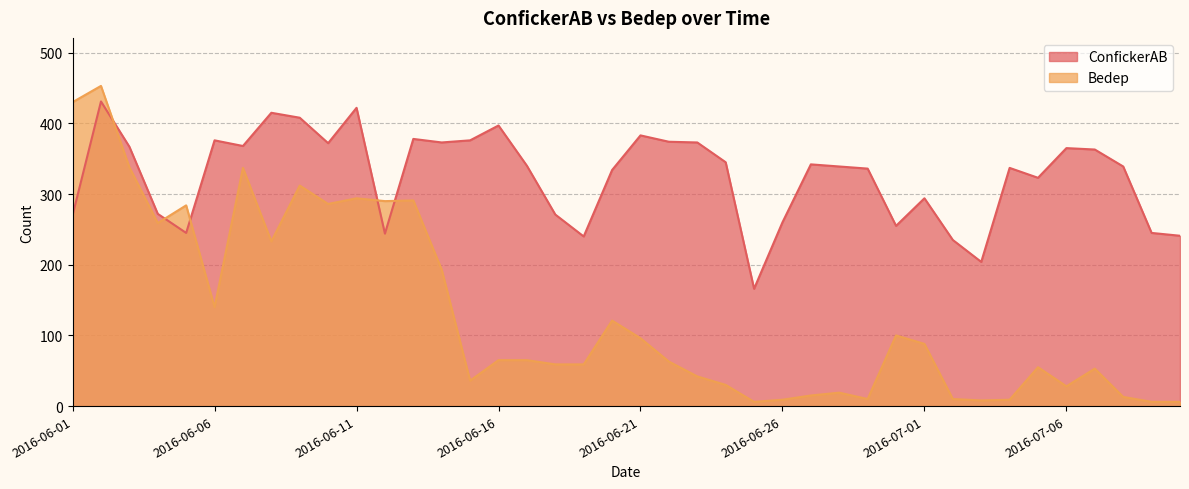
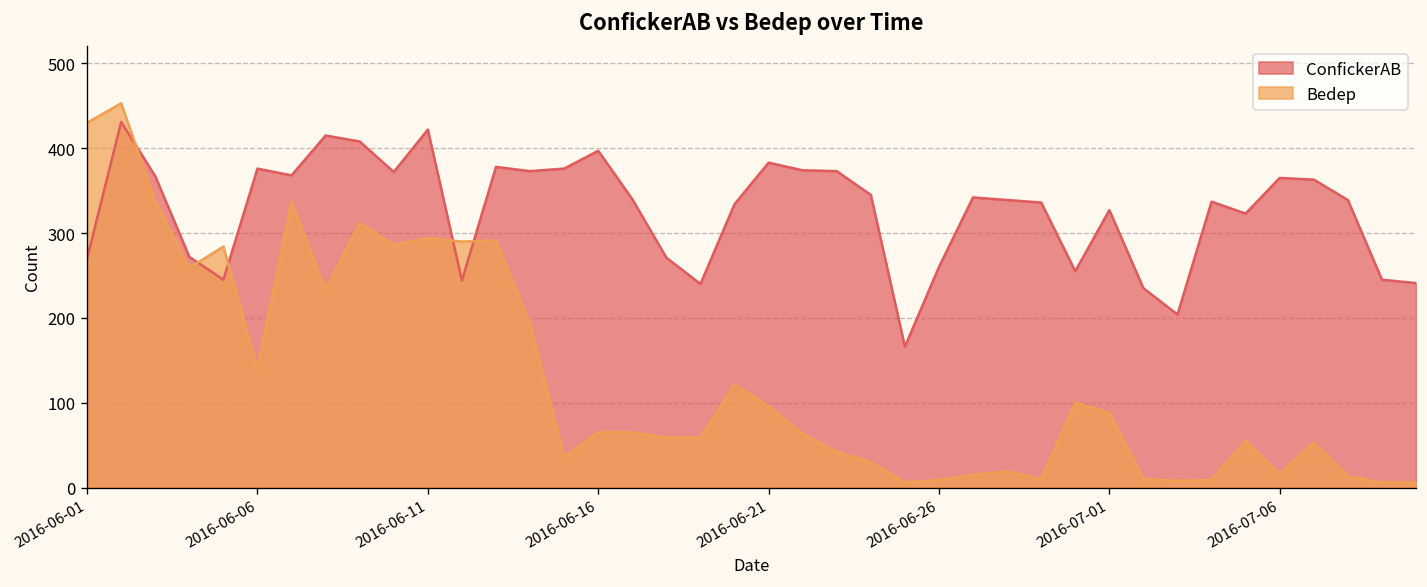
ConfickerAB, 2016-07-01: 290 -> 330
Bedep, 2016-07-06: 30 -> 20
